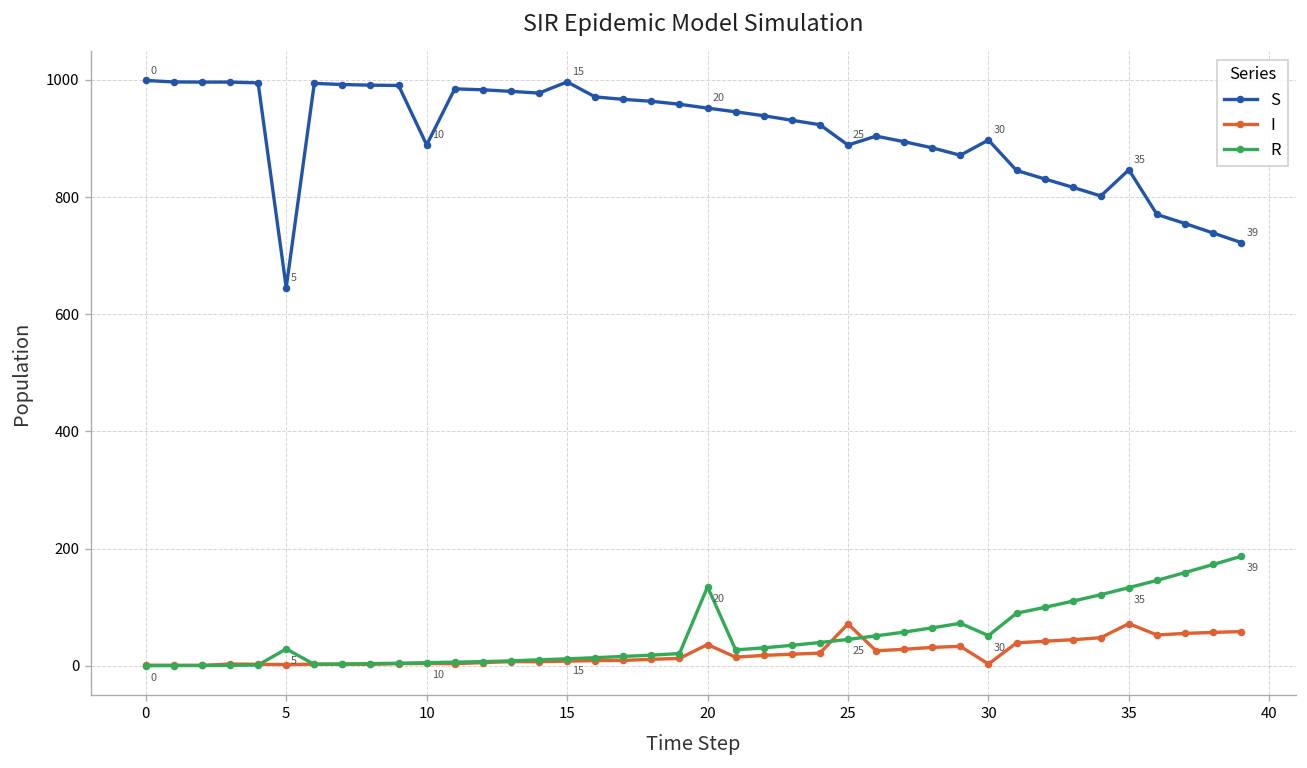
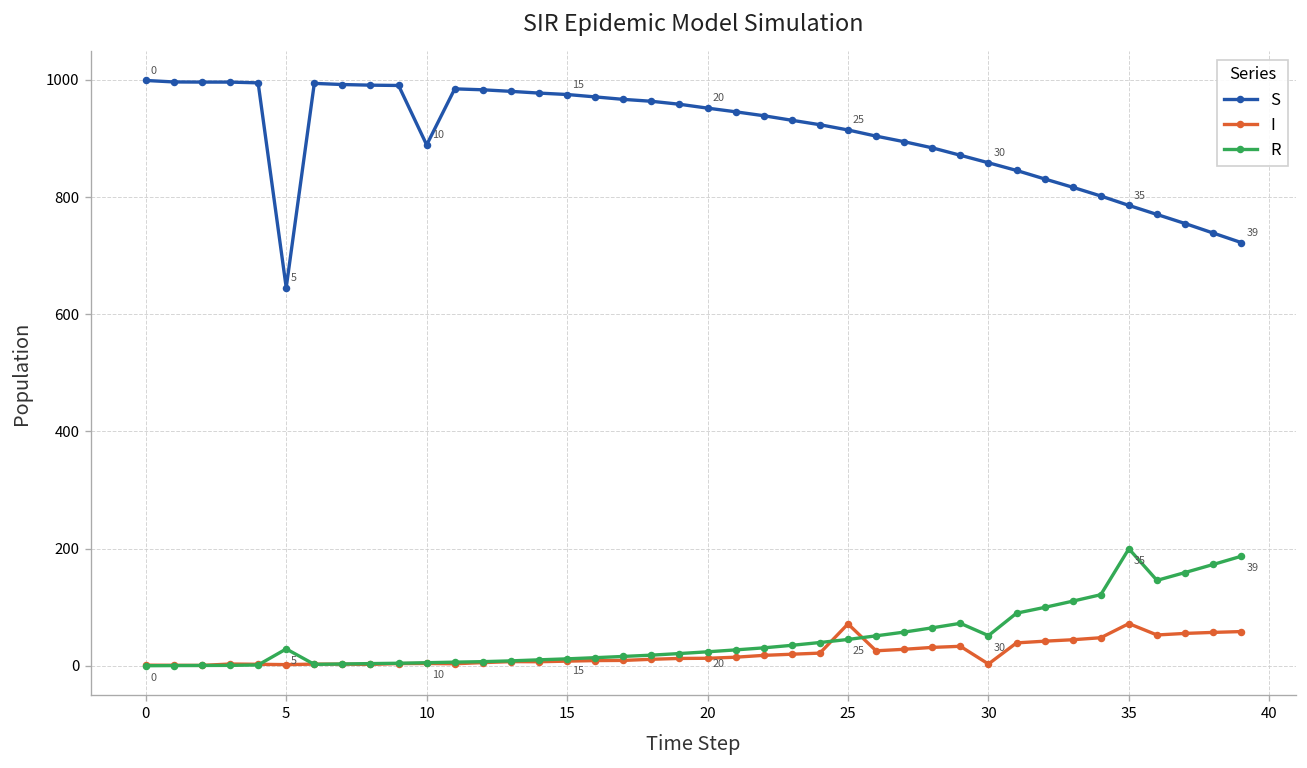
S, 15: 1000 -> 980
I, 20: 40 -> 10
R, 20: 130 -> 20
S, 25: 890 -> 910
S, 30: 900 -> 860
S, 35: 850 -> 790
R, 35: 130 -> 200
